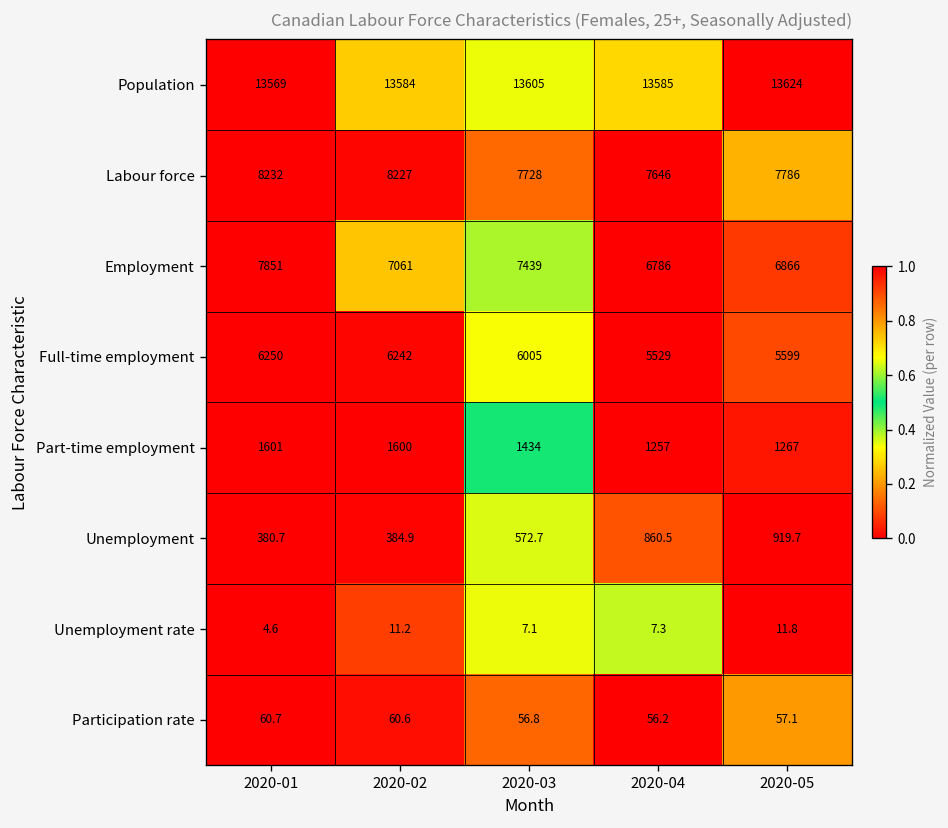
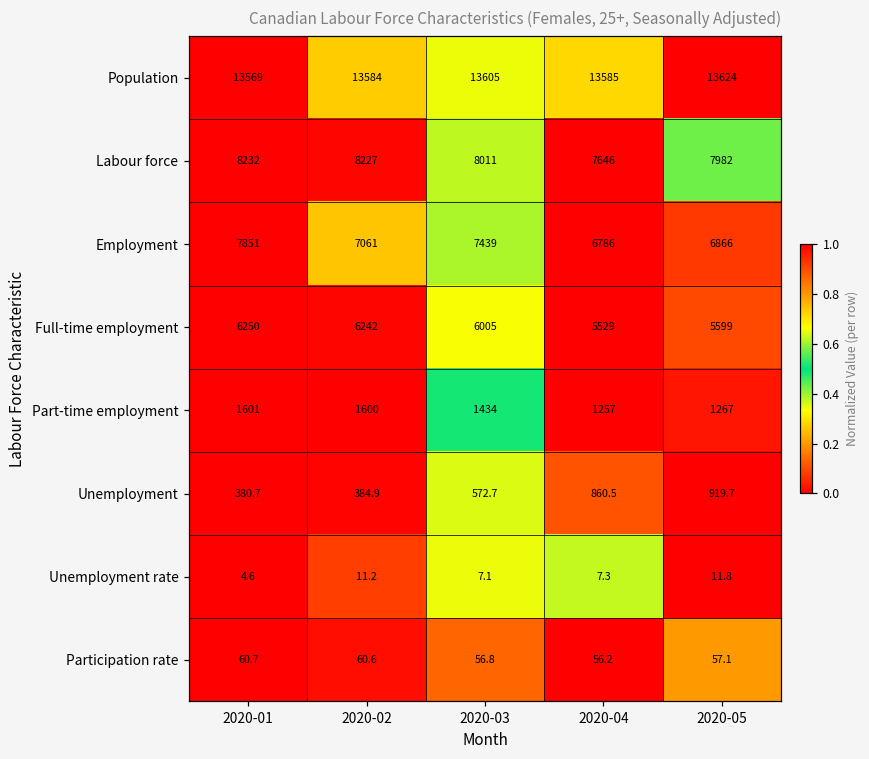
Labour force, 2020-03: 7728 -> 8011
Labour force, 2020-05: 7786 -> 7982
